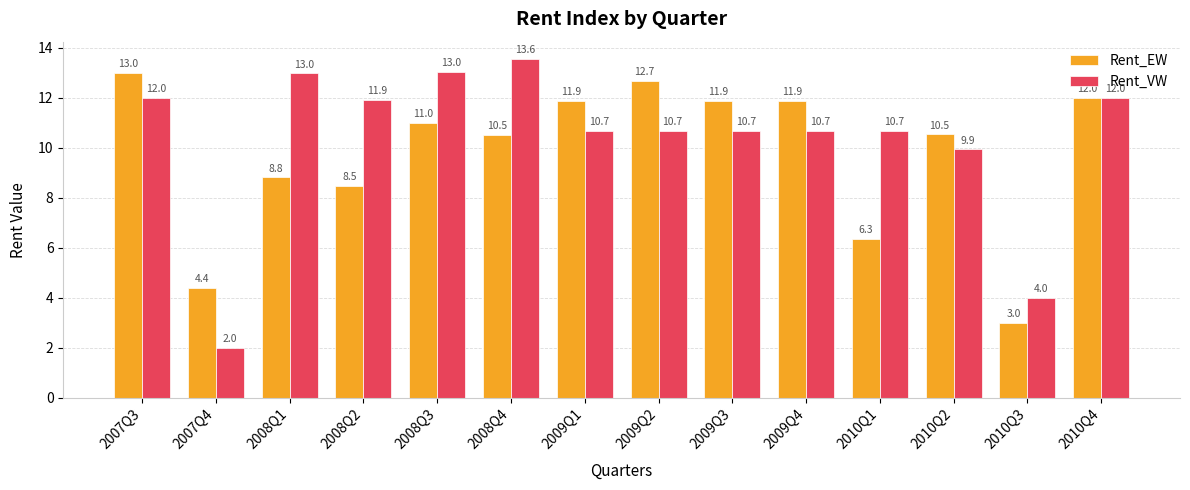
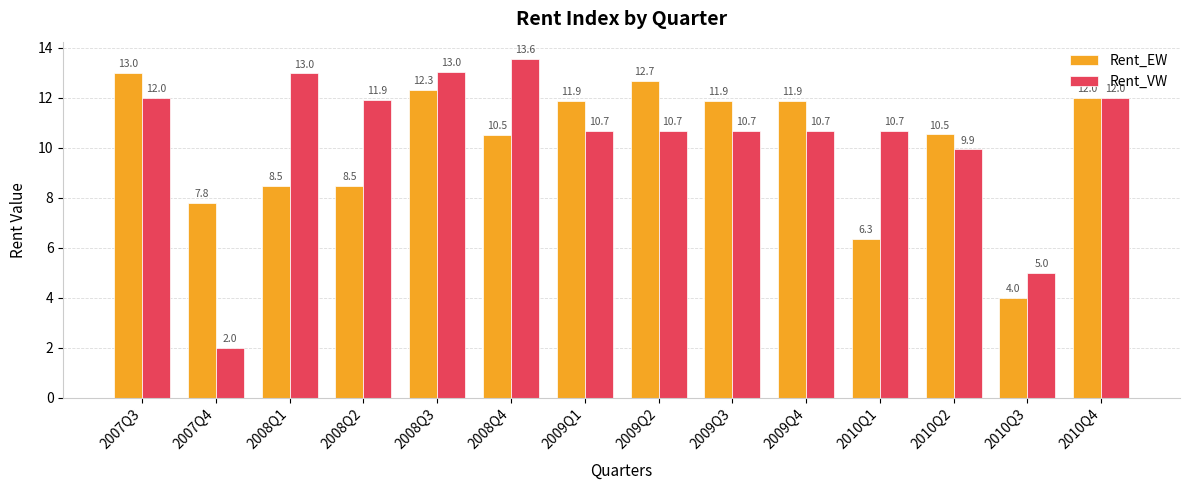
Rent_EW, 2007Q4: 4.4 -> 7.8
Rent_EW, 2008Q1: 8.8 -> 8.5
Rent_EW, 2008Q3: 11.0 -> 12.3
Rent_EW, 2010Q3: 3.0 -> 4.0
Rent_VW, 2010Q3: 4.0 -> 5.0
